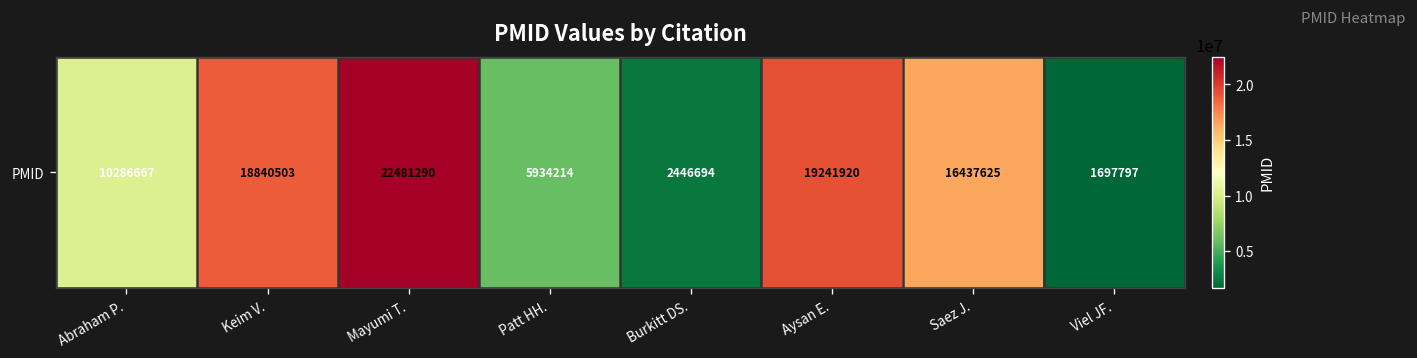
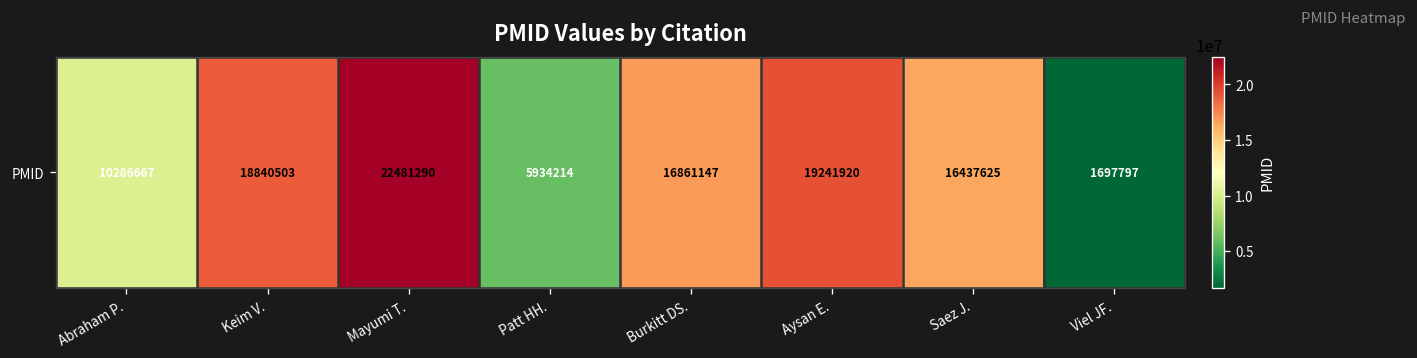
PMID, Burkitt DS.: 2446694 -> 16861147
